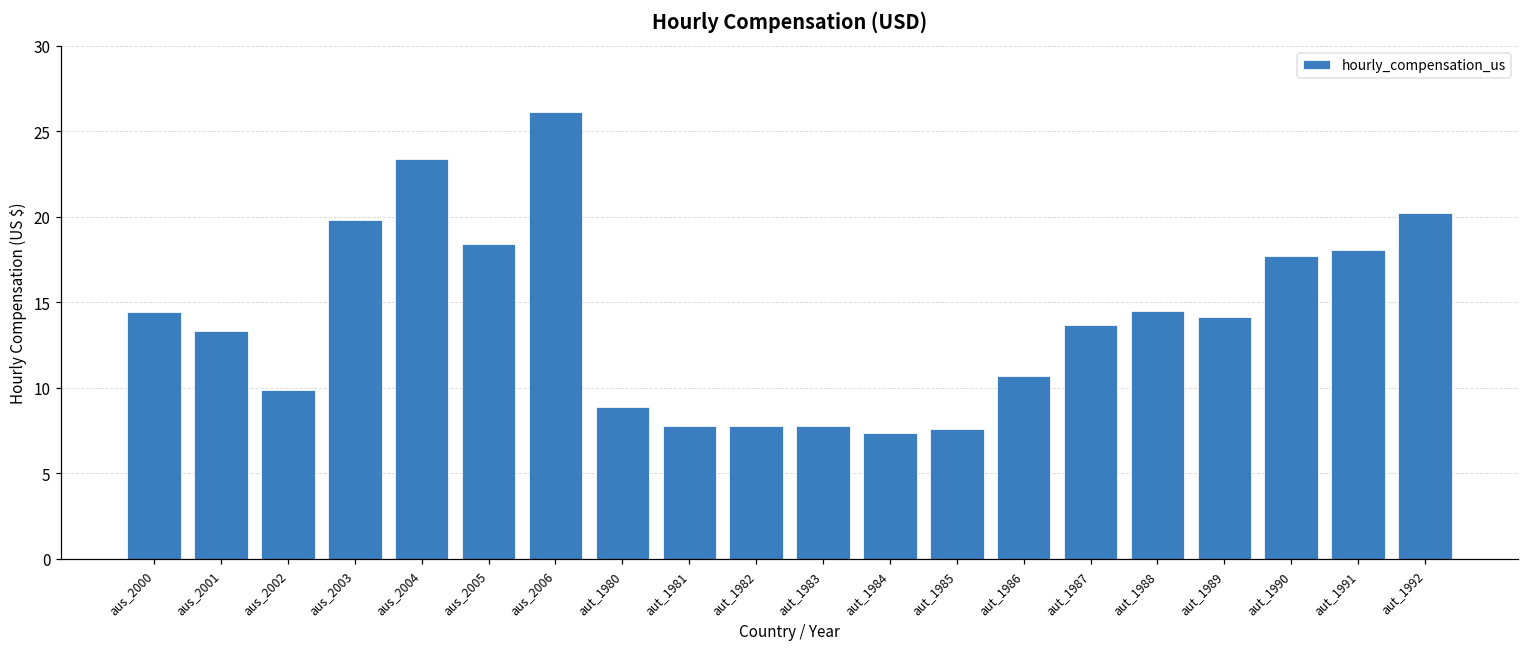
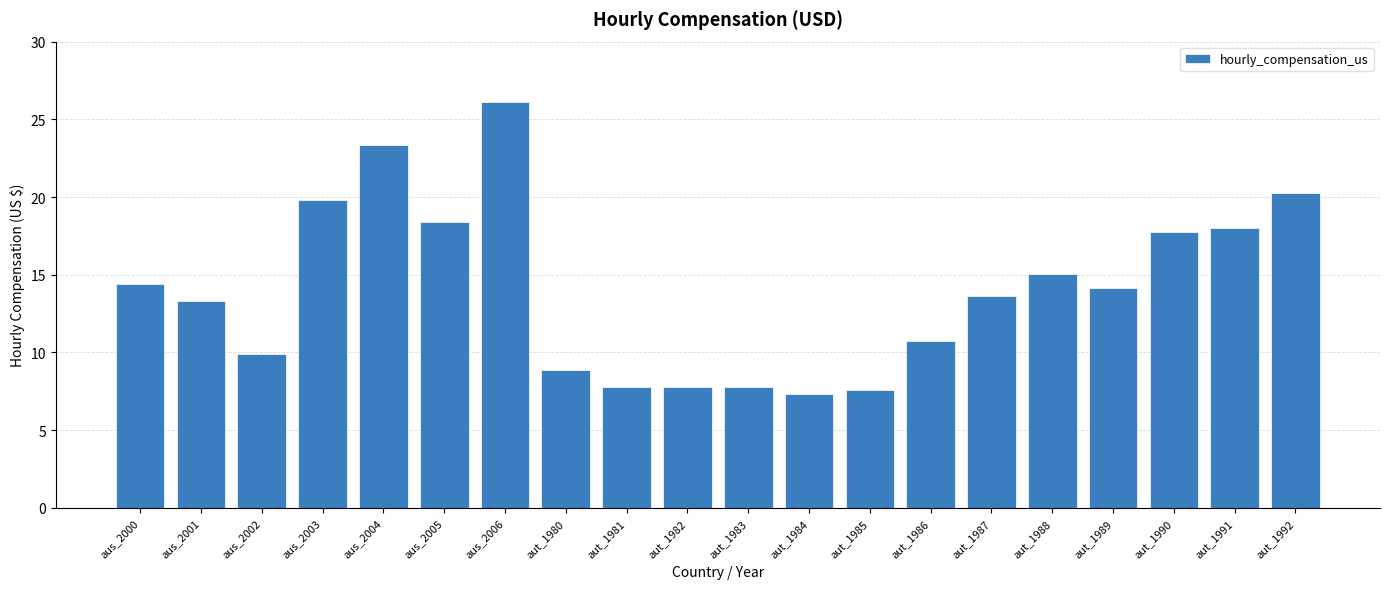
aut_1988: 14.5 -> 15.1
